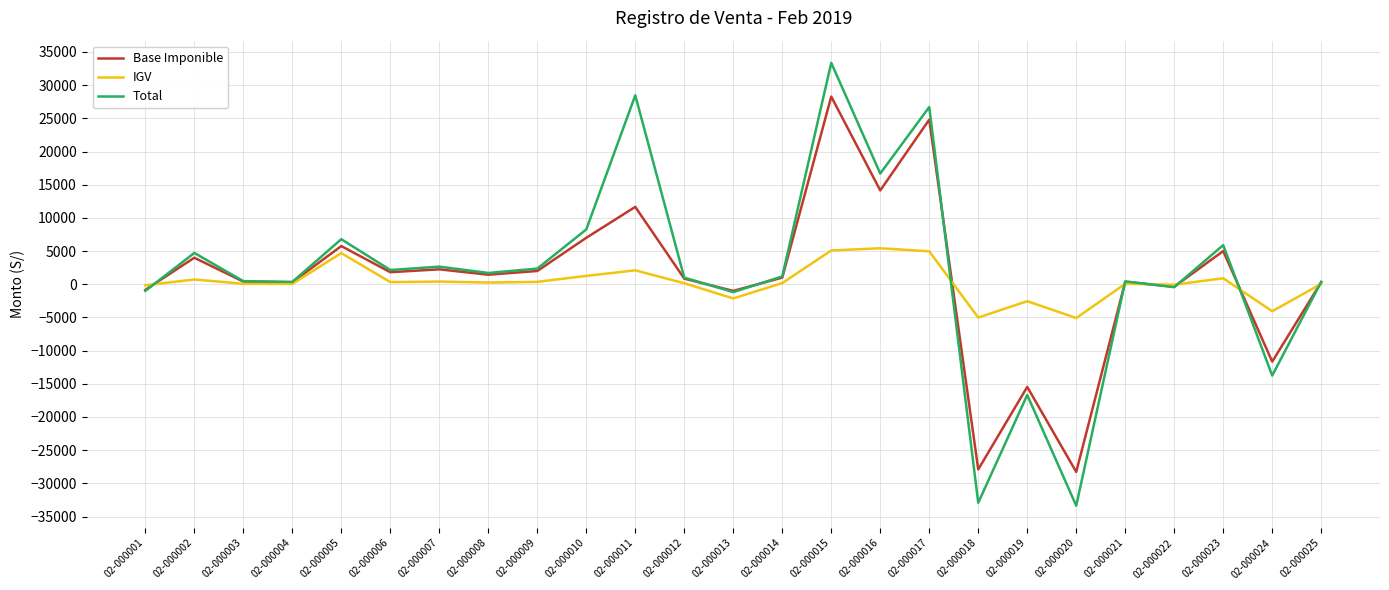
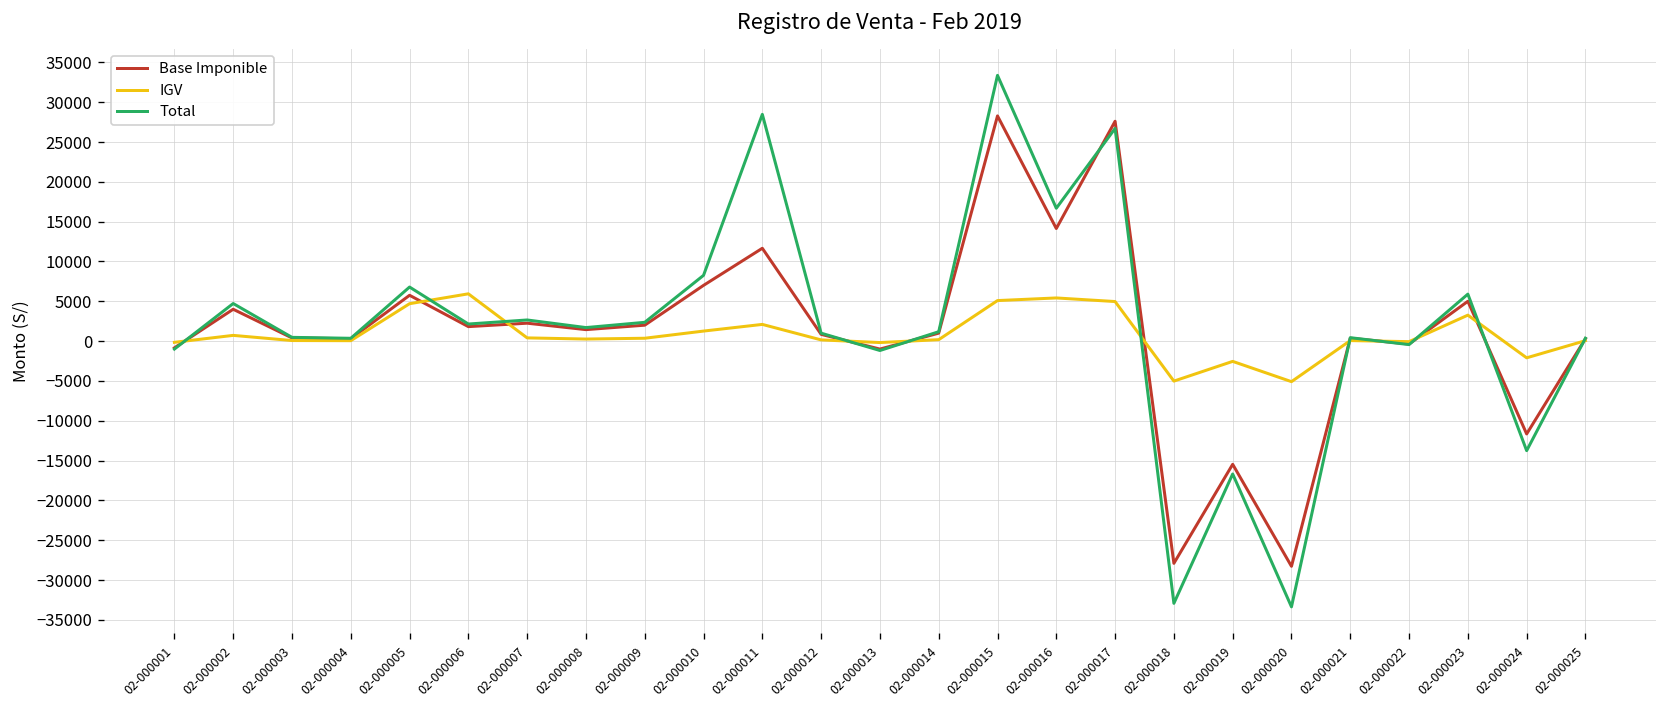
IGV, 02-000006: 0 -> 6000
IGV, 02-000013: -2000 -> 0
Base Imponible, 02-000017: 25000 -> 28000
IGV, 02-000023: 1000 -> 3000
IGV, 02-000024: -4000 -> -2000
